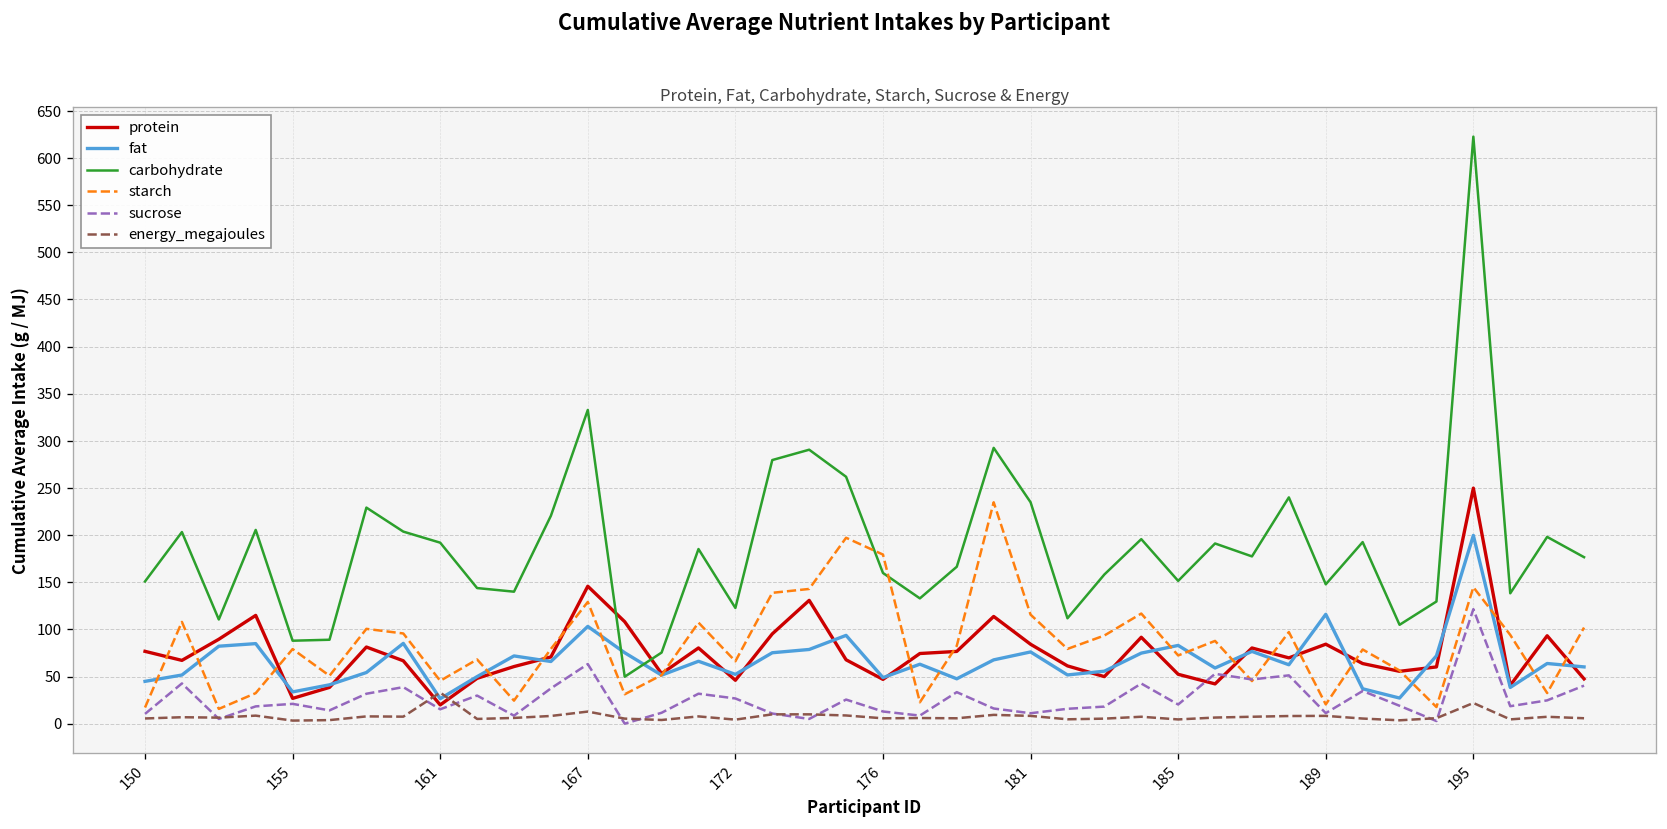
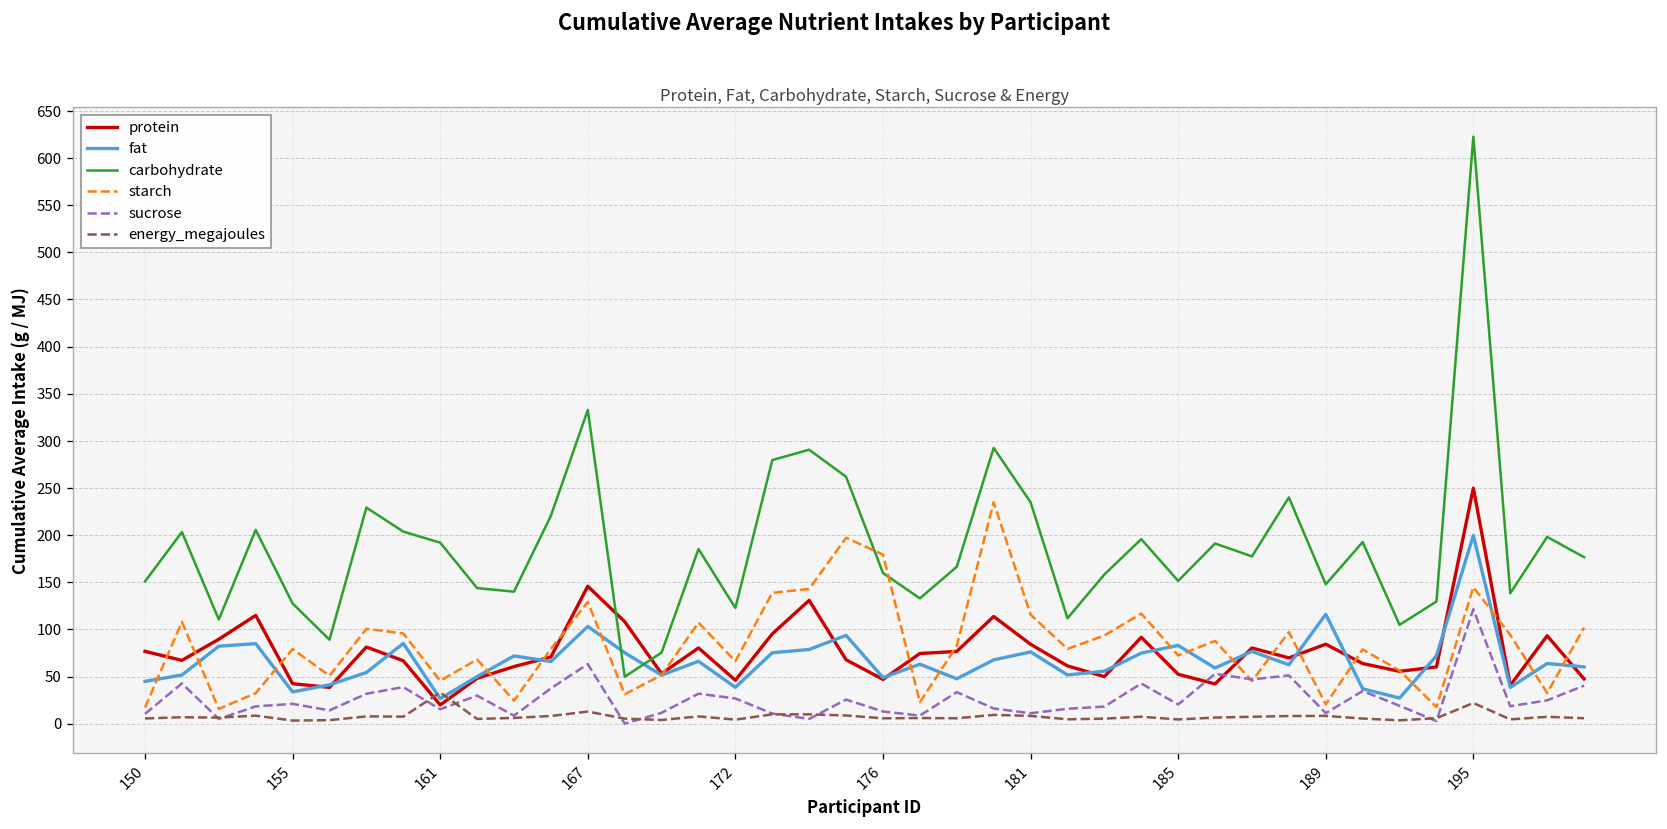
protein, 155: 30 -> 40
carbohydrate, 155: 90 -> 130
fat, 172: 50 -> 40
